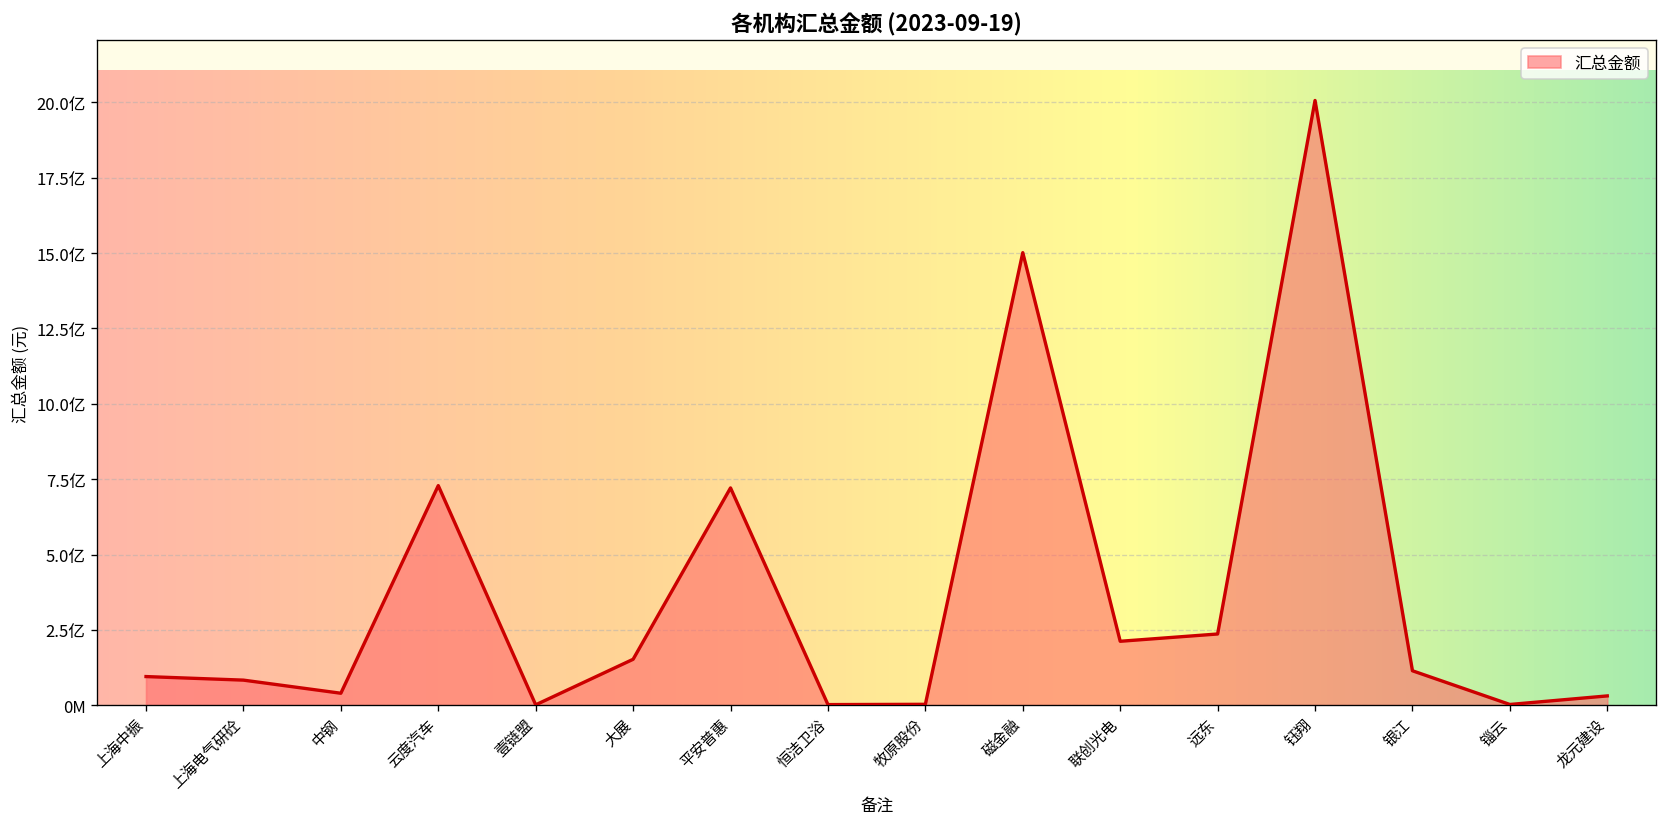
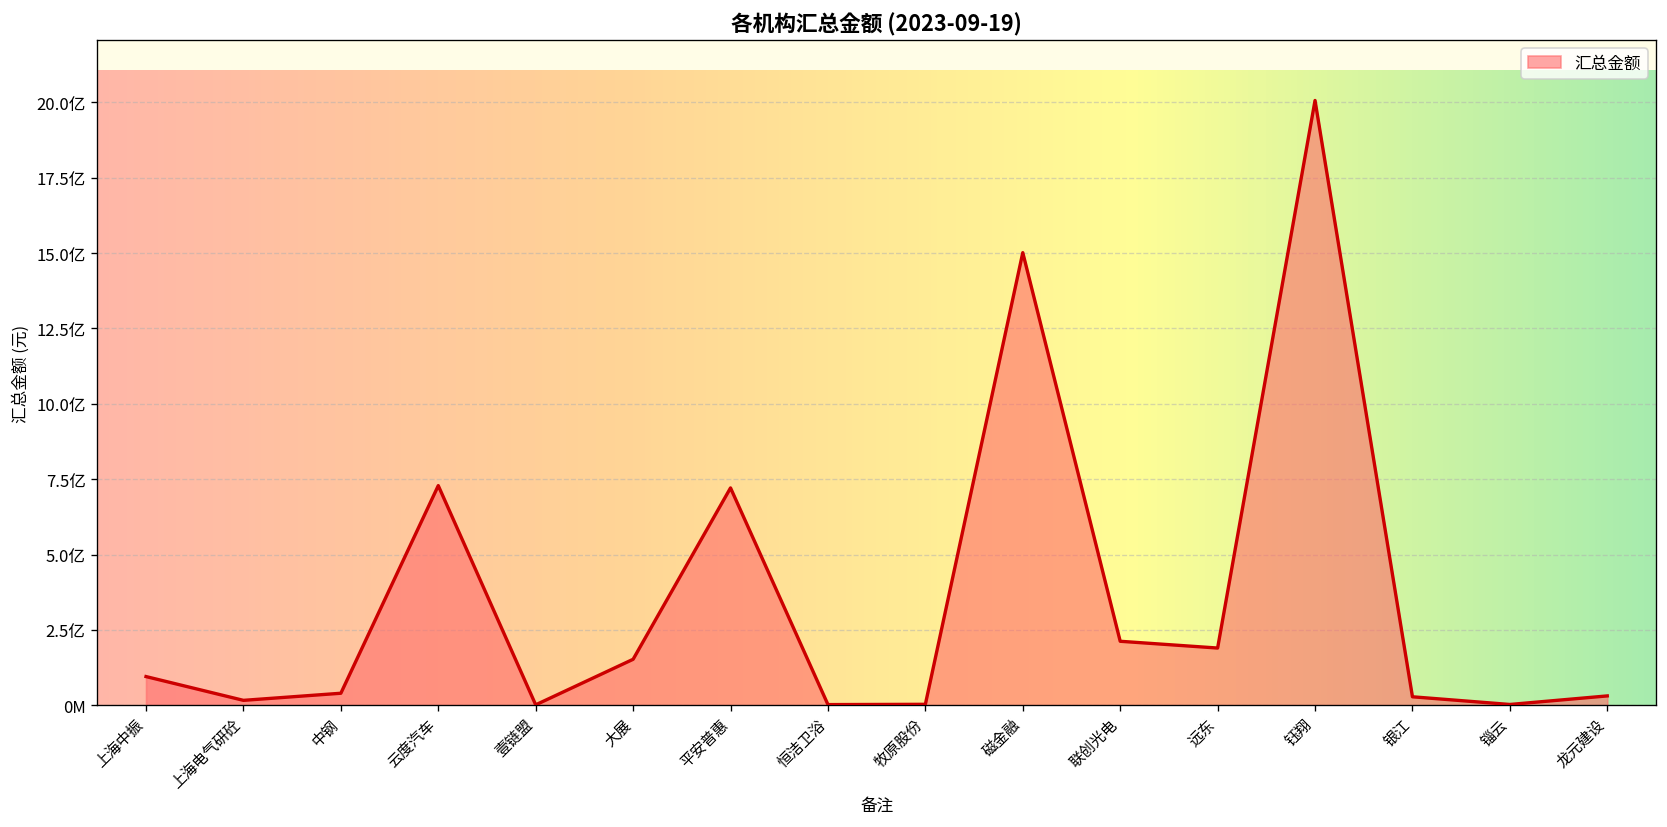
上海电气研砼: 0.8亿 -> 0.2亿
远东: 2.4亿 -> 1.9亿
银江: 1.1亿 -> 0.3亿
